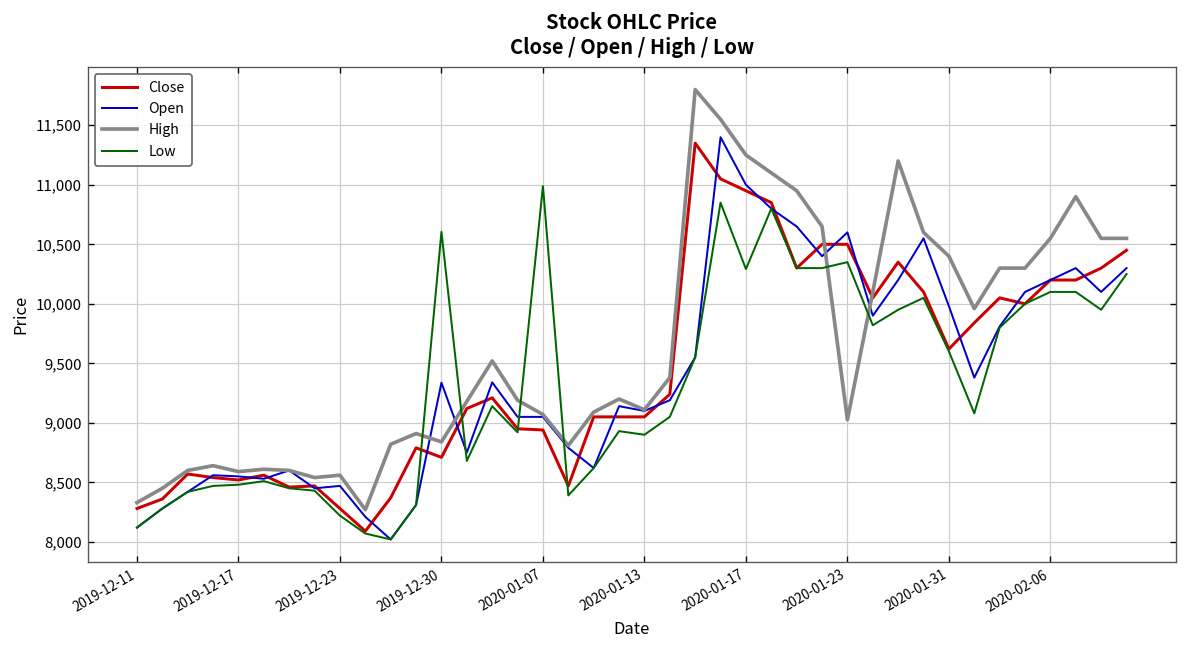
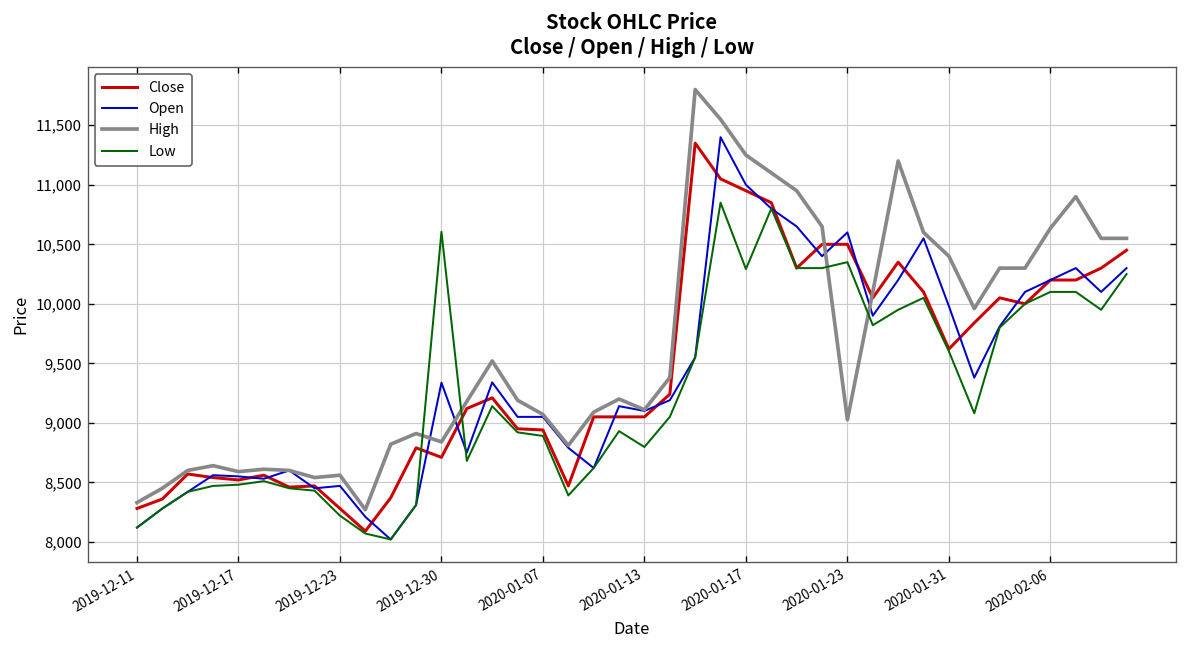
Low, 2020-01-07: 11,000 -> 8,900
Low, 2020-01-13: 8,900 -> 8,800
High, 2020-02-06: 10,550 -> 10,640
